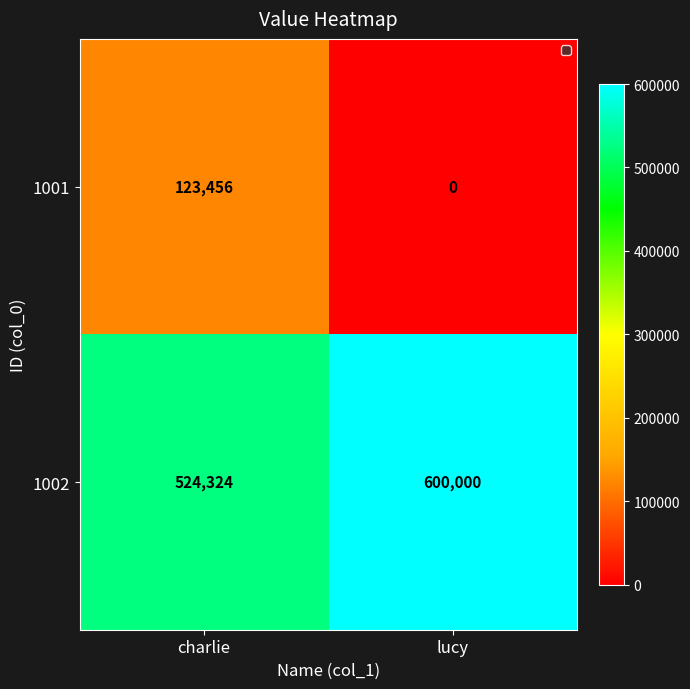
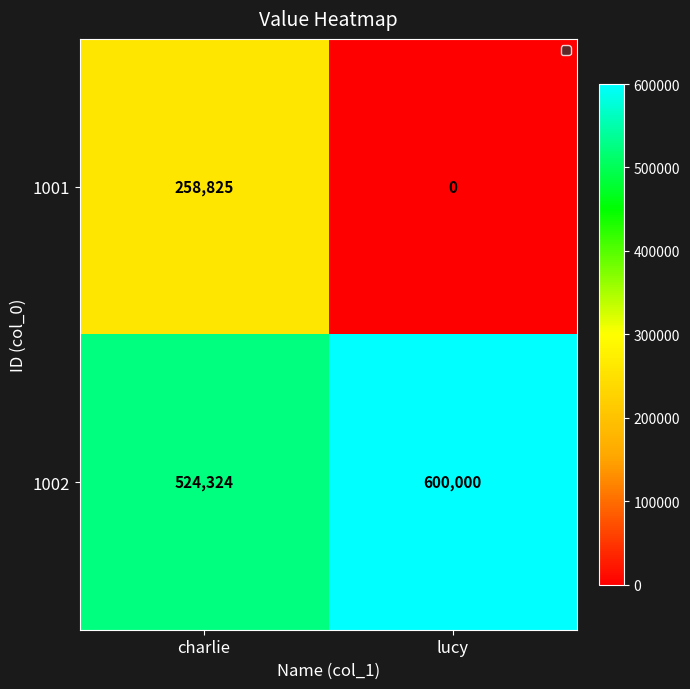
1001, charlie: 123,456 -> 258,825
